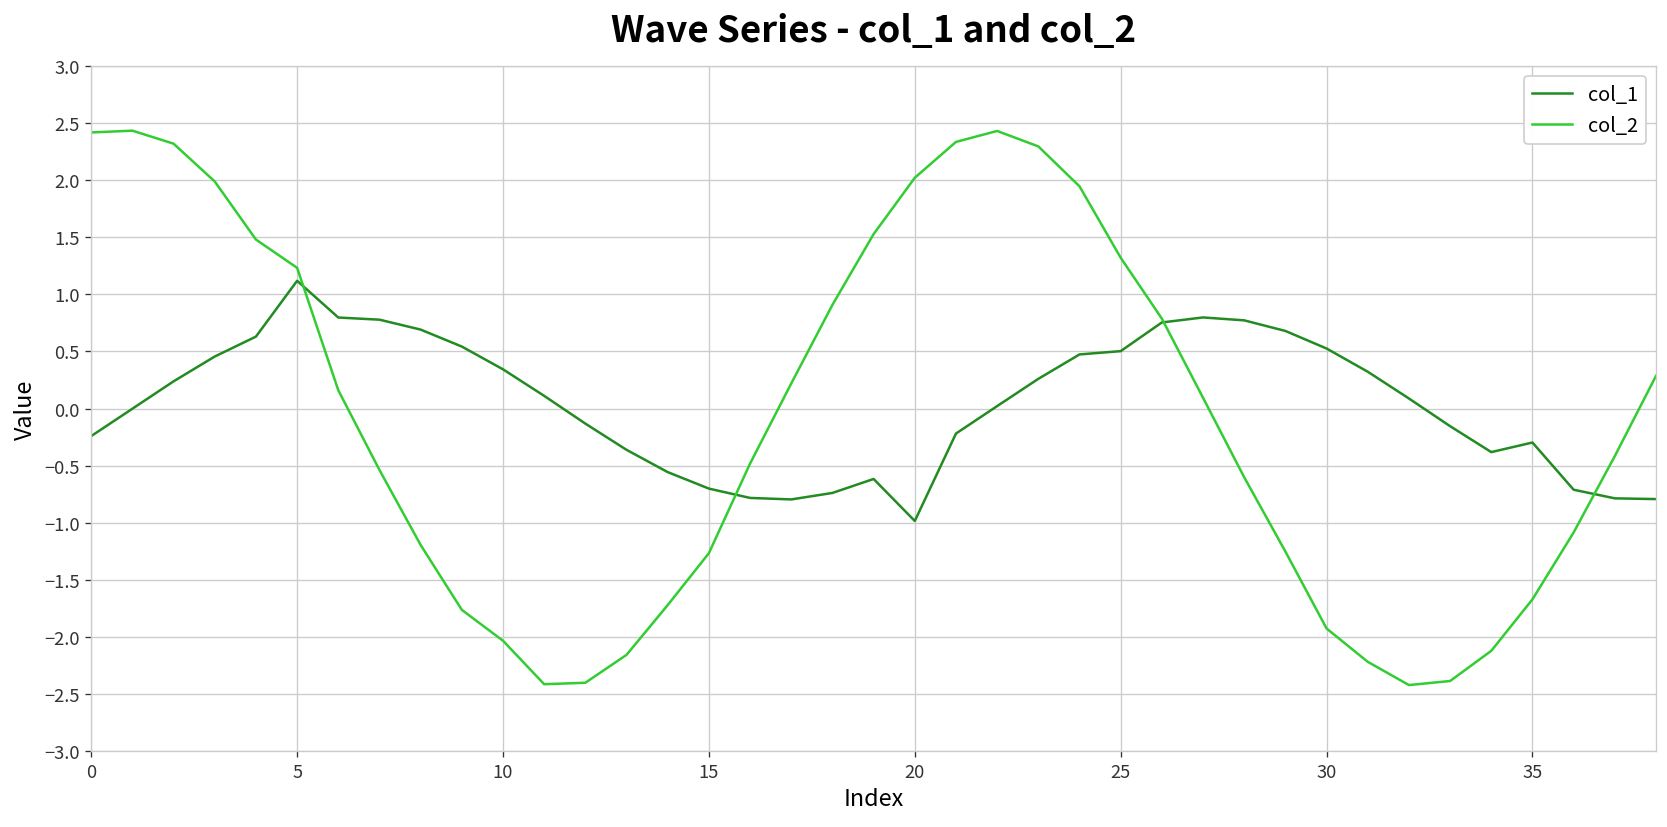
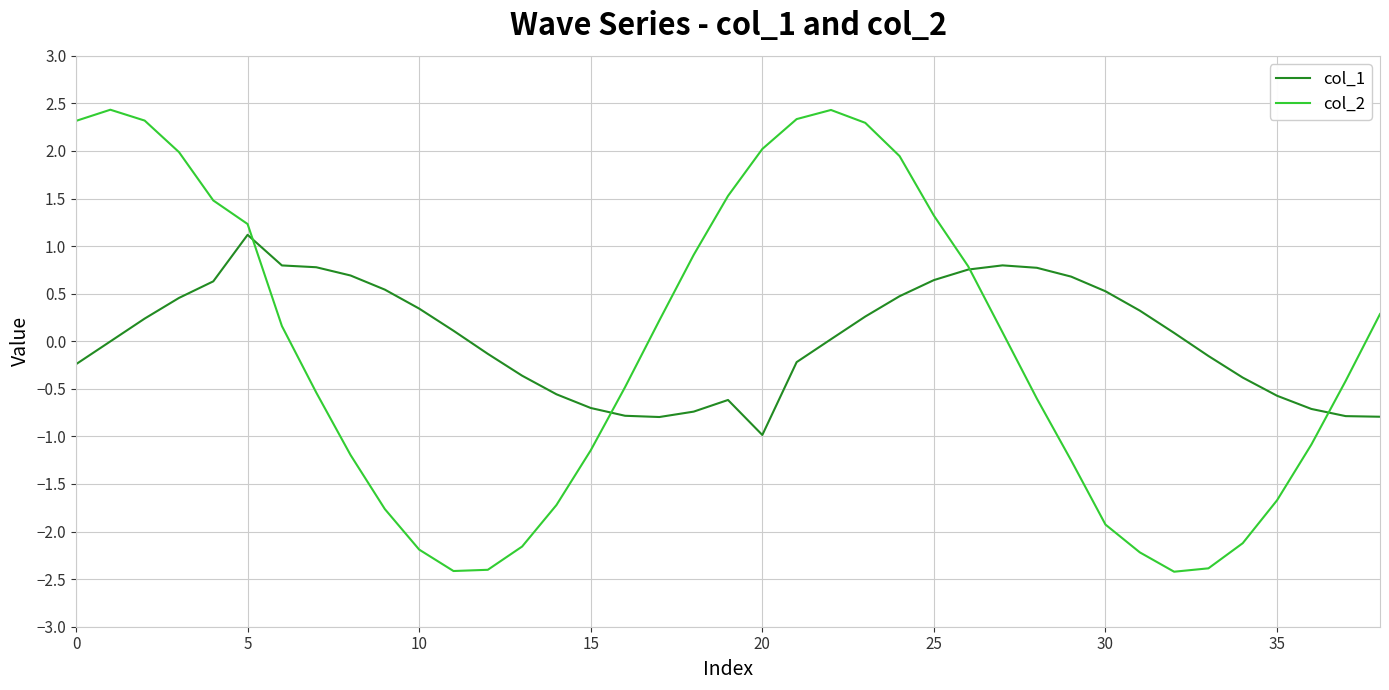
col_2, 0: 2.4 -> 2.3
col_2, 10: -2.0 -> -2.2
col_2, 15: -1.3 -> -1.1
col_1, 25: 0.5 -> 0.6
col_1, 35: -0.3 -> -0.6
